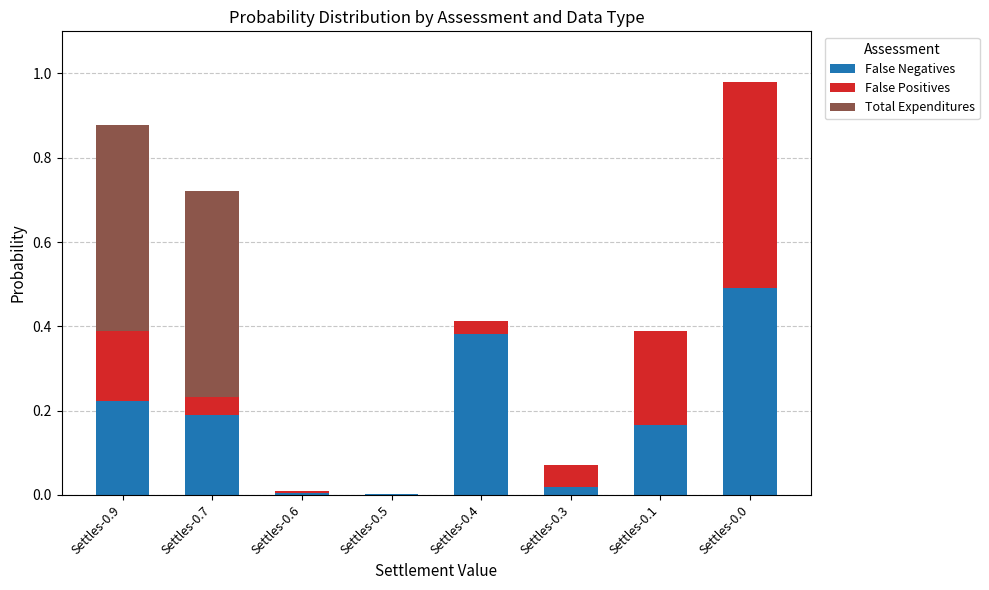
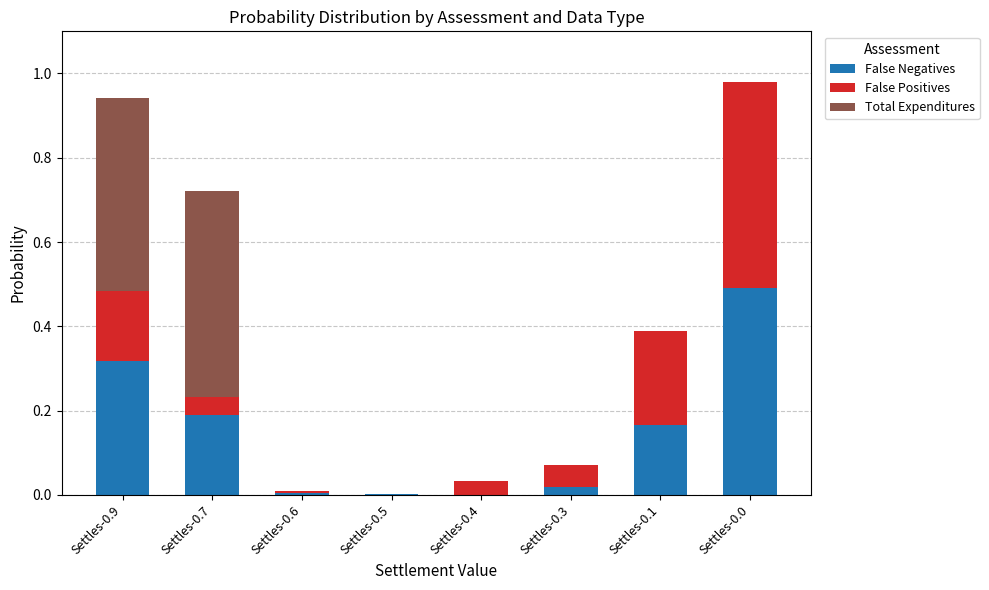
False Negatives, Settles-0.9: 0.22 -> 0.32
Total Expenditures, Settles-0.9: 0.49 -> 0.46
False Negatives, Settles-0.4: 0.38 -> 0.00
